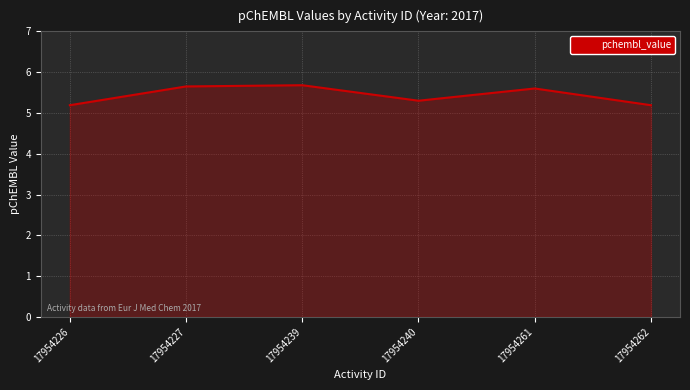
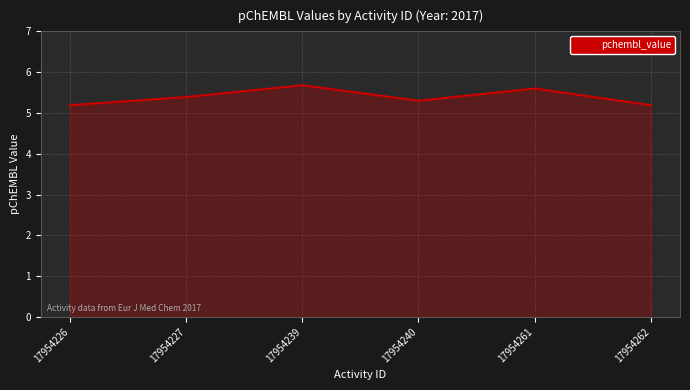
17954227: 5.7 -> 5.4
